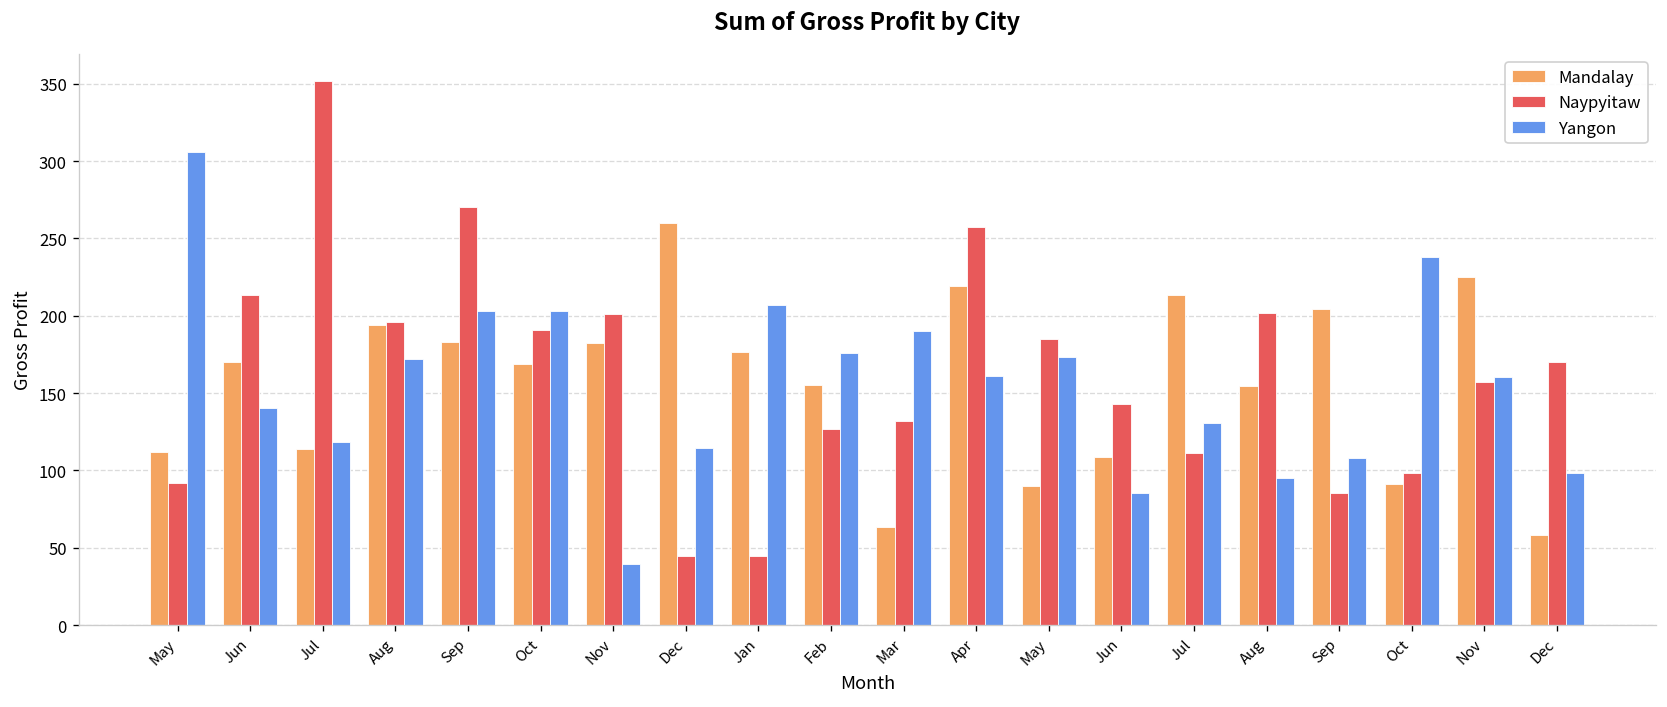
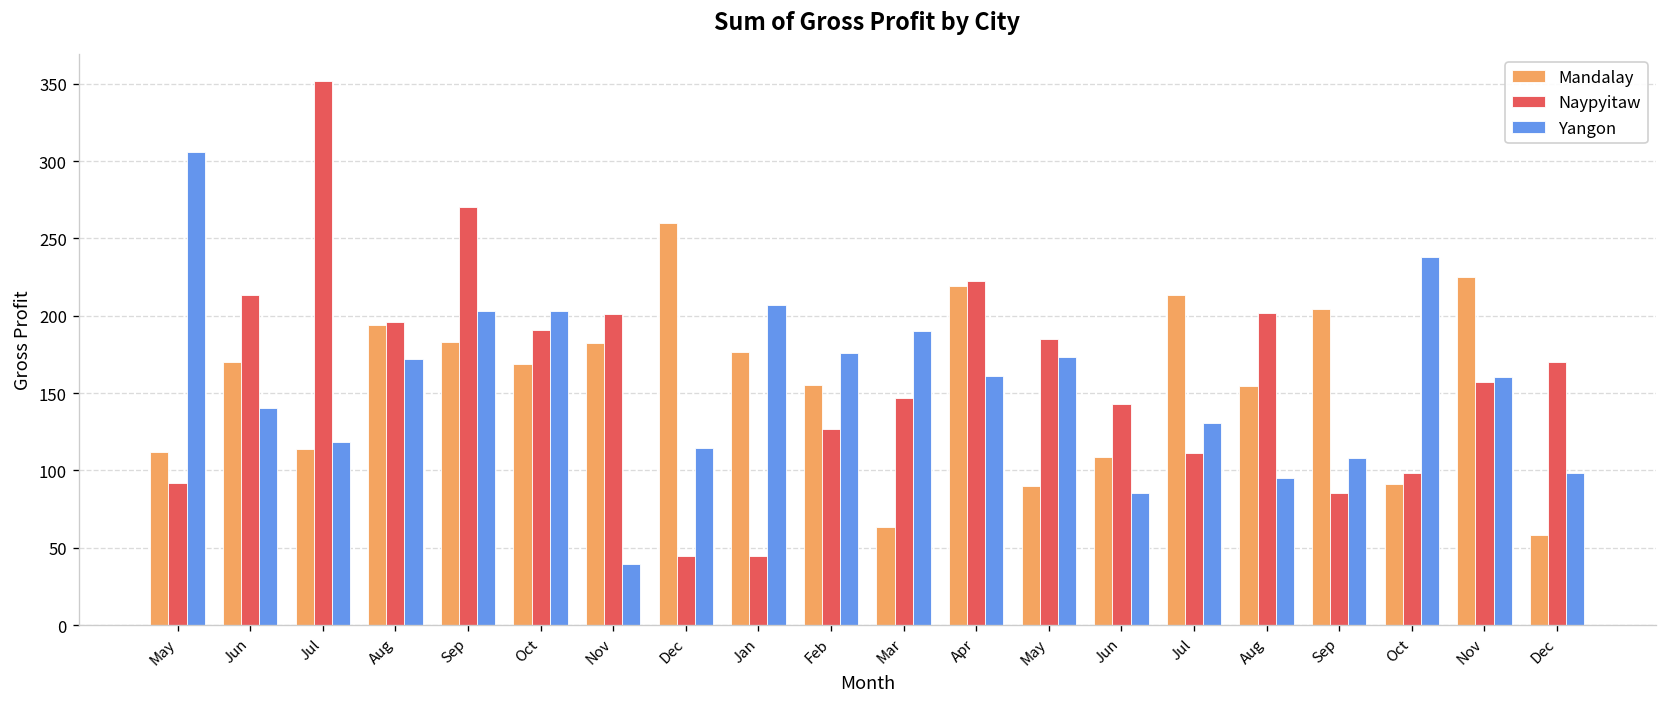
Naypyitaw, Mar: 132 -> 147
Naypyitaw, Apr: 257 -> 223
